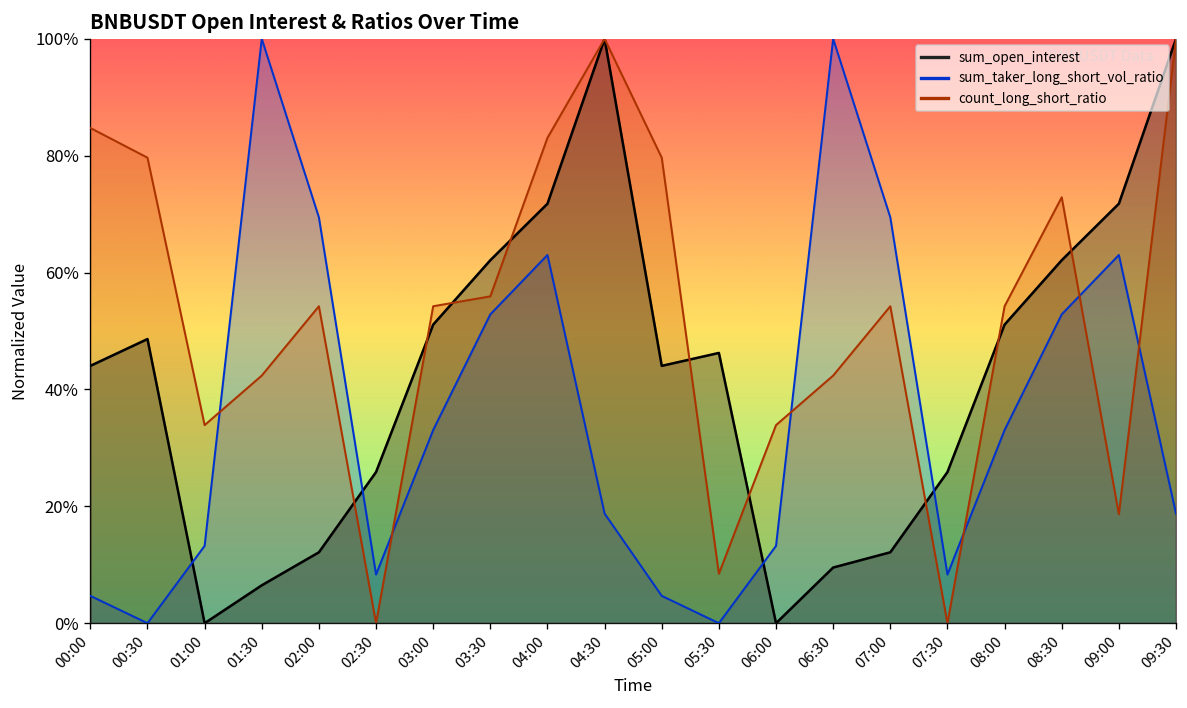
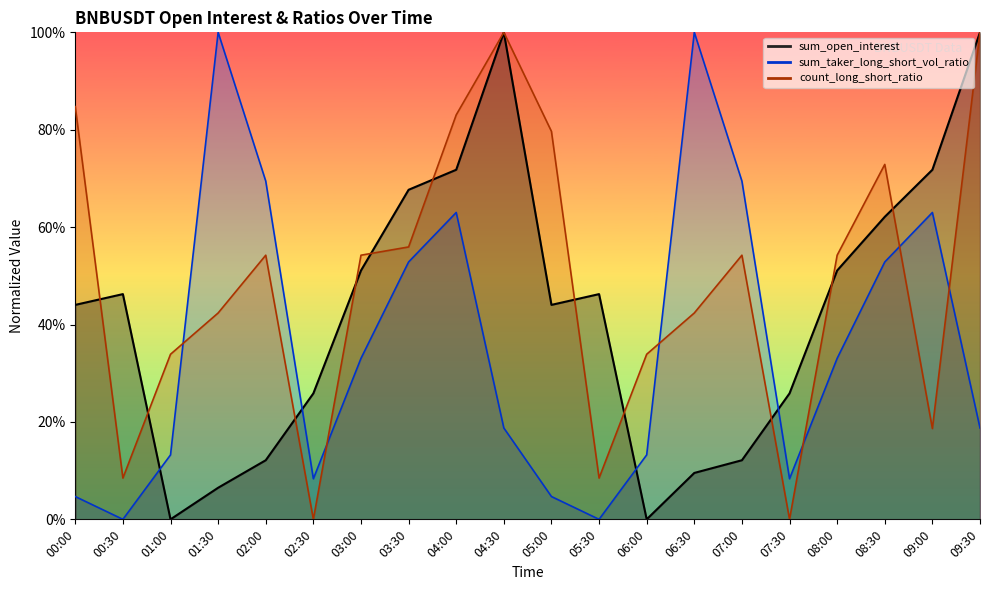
sum_open_interest, 00:30: 49% -> 46%
count_long_short_ratio, 00:30: 80% -> 8%
sum_open_interest, 03:30: 62% -> 68%
